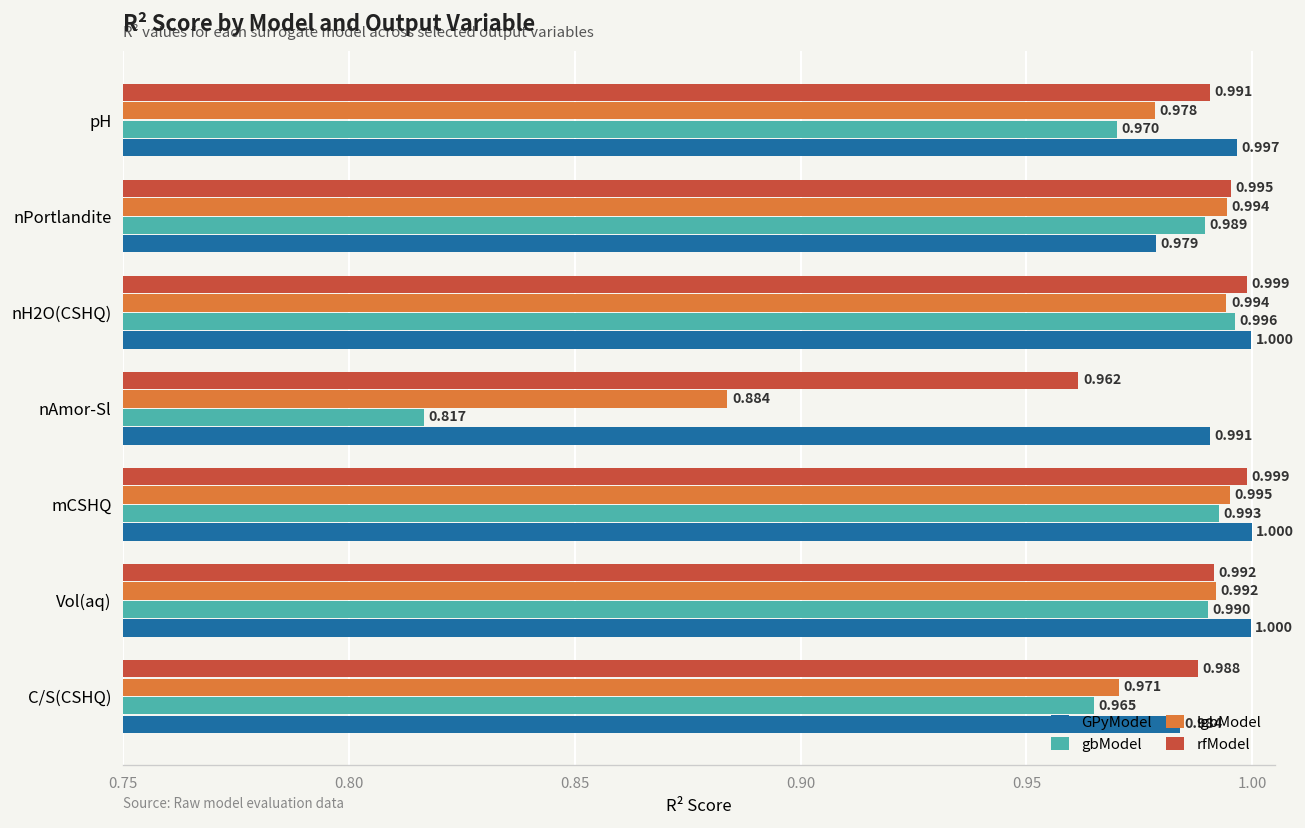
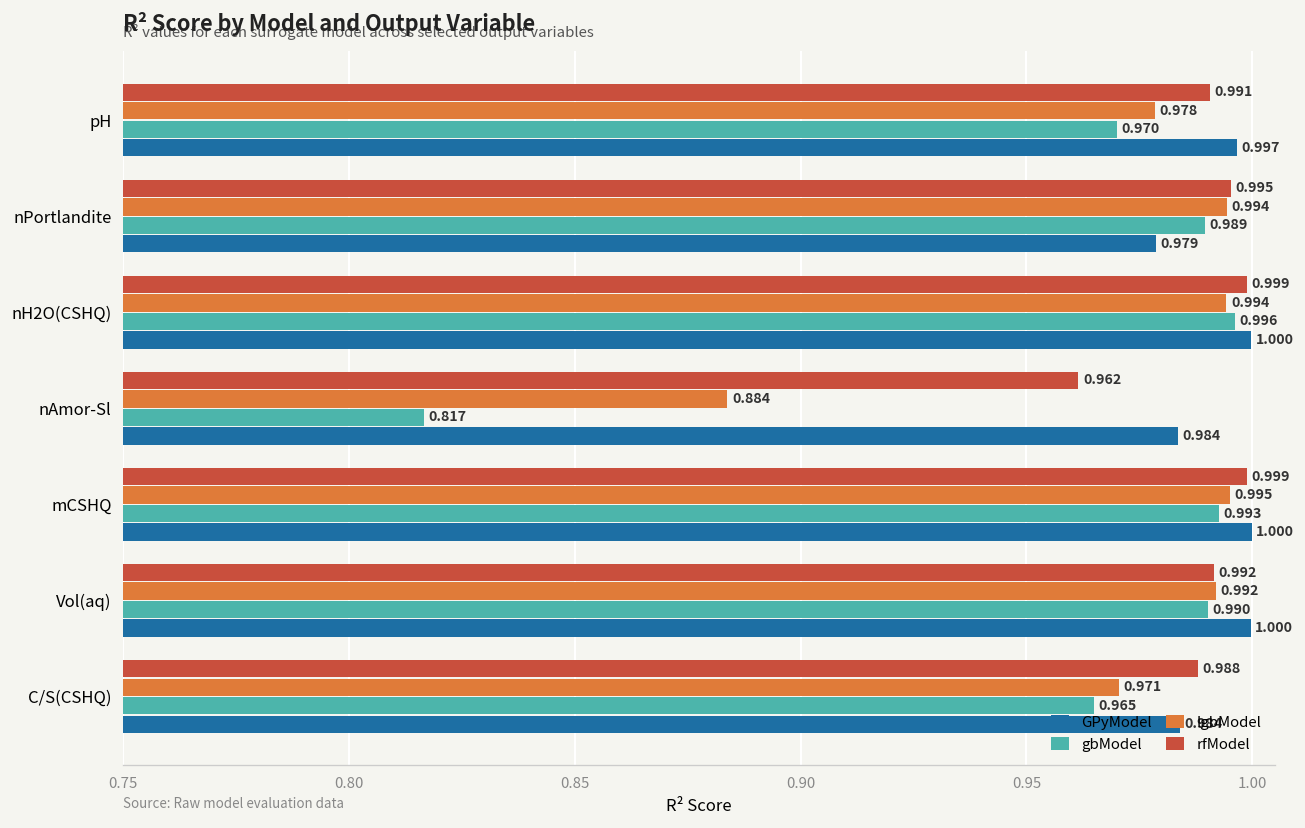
GPyModel, nAmor-Sl: 0.991 -> 0.984
